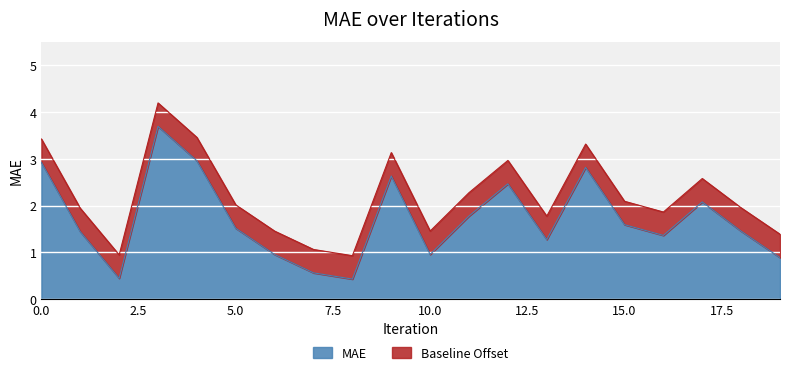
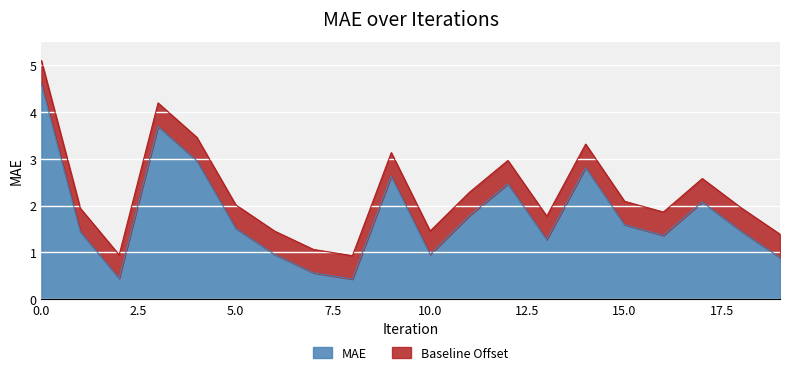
MAE, 0.0: 2.9 -> 4.6
